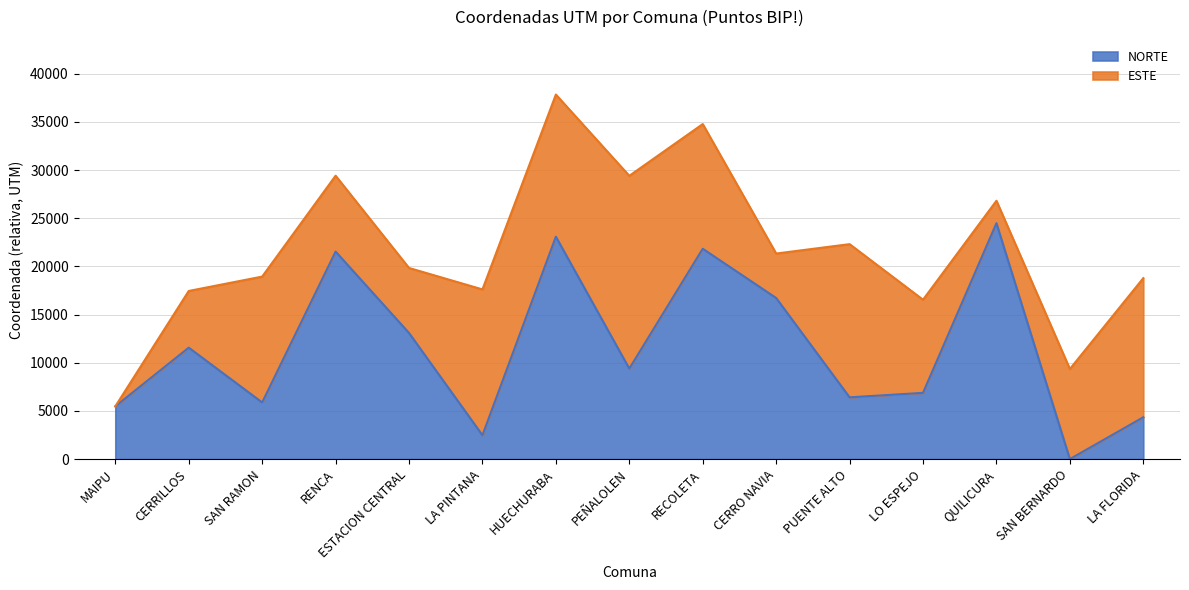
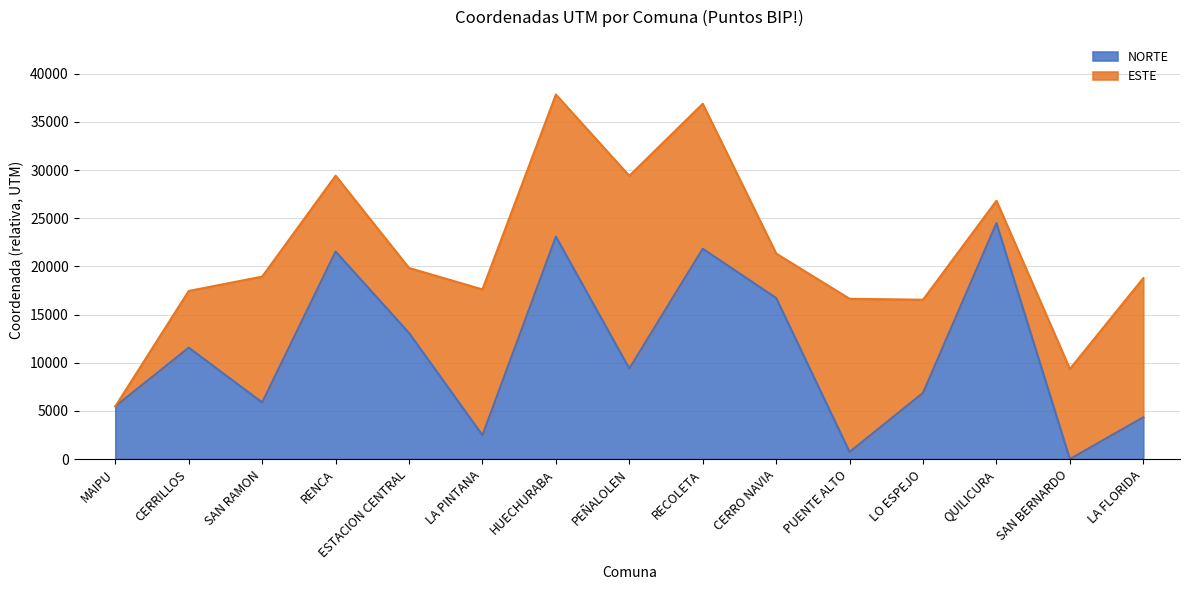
ESTE, RECOLETA: 13000 -> 15000
NORTE, PUENTE ALTO: 6000 -> 1000
